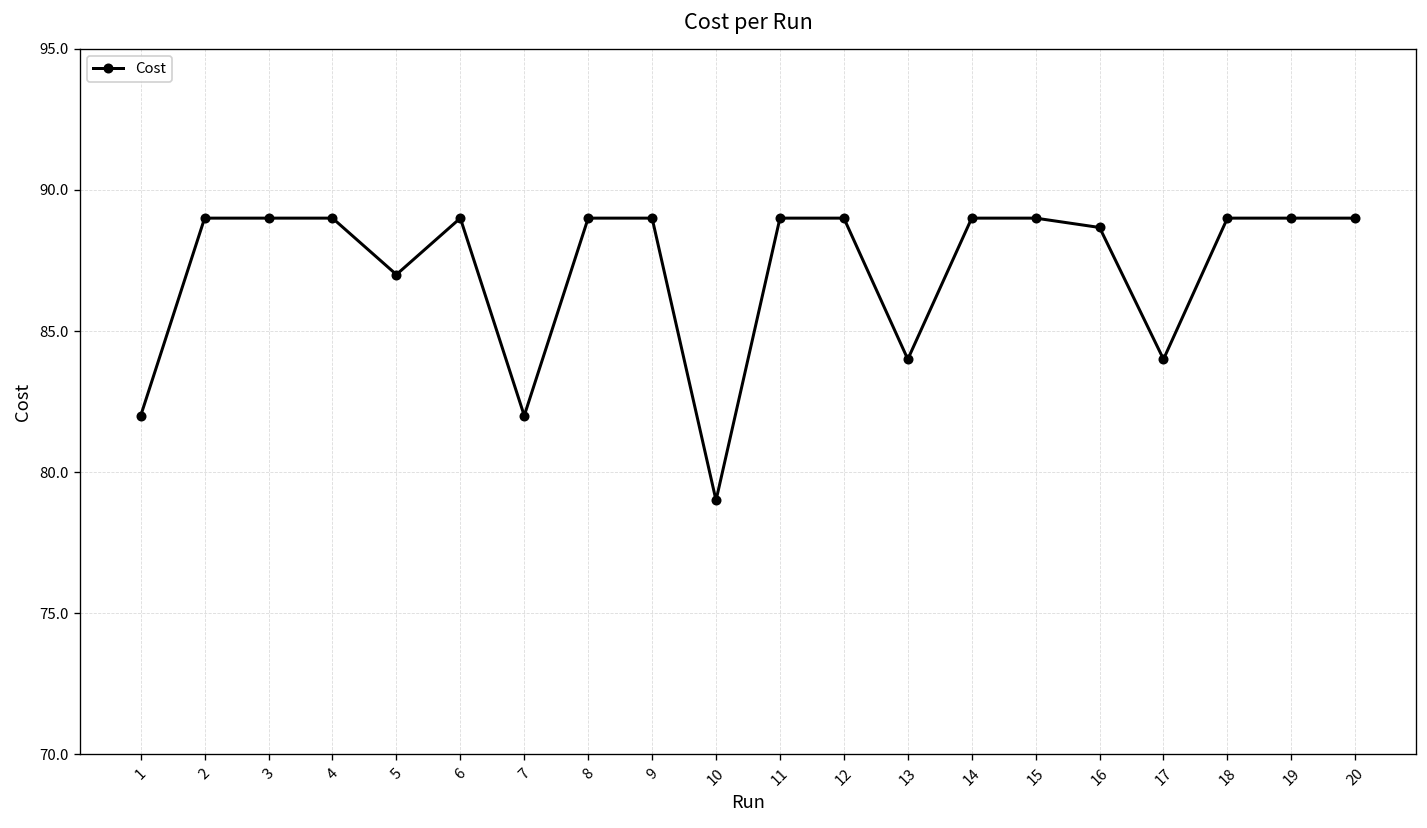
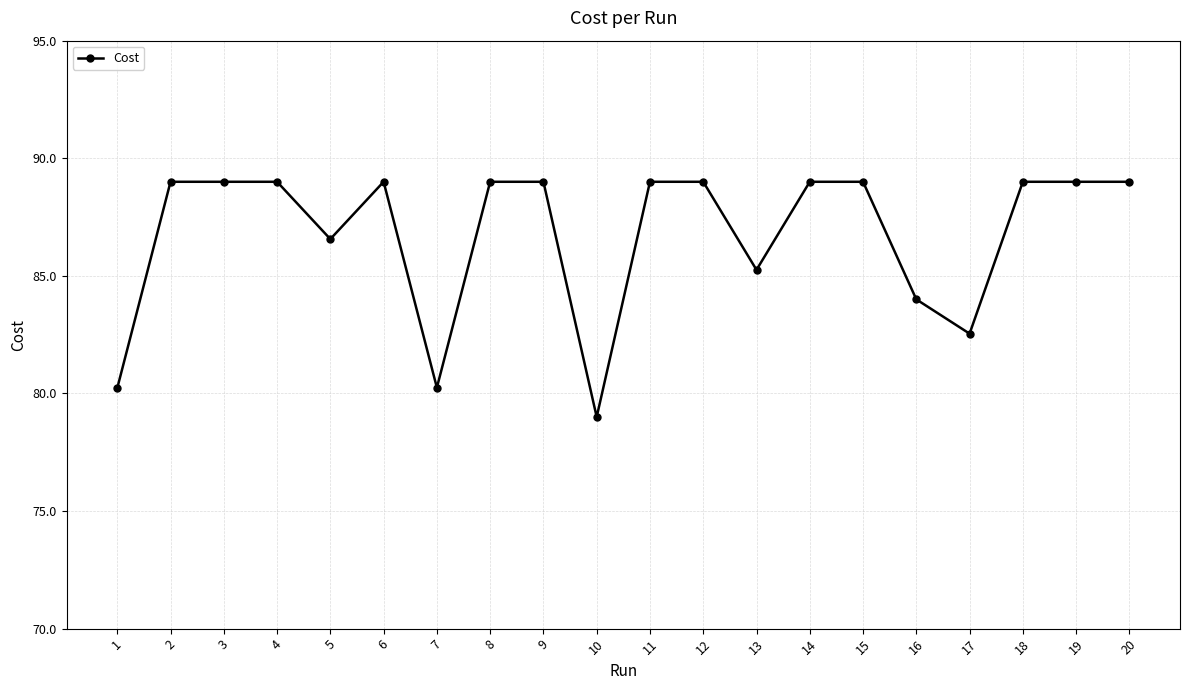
1: 82.0 -> 80.2
5: 87.0 -> 86.6
7: 82.0 -> 80.2
13: 84.0 -> 85.3
16: 88.7 -> 84.0
17: 84.0 -> 82.5
